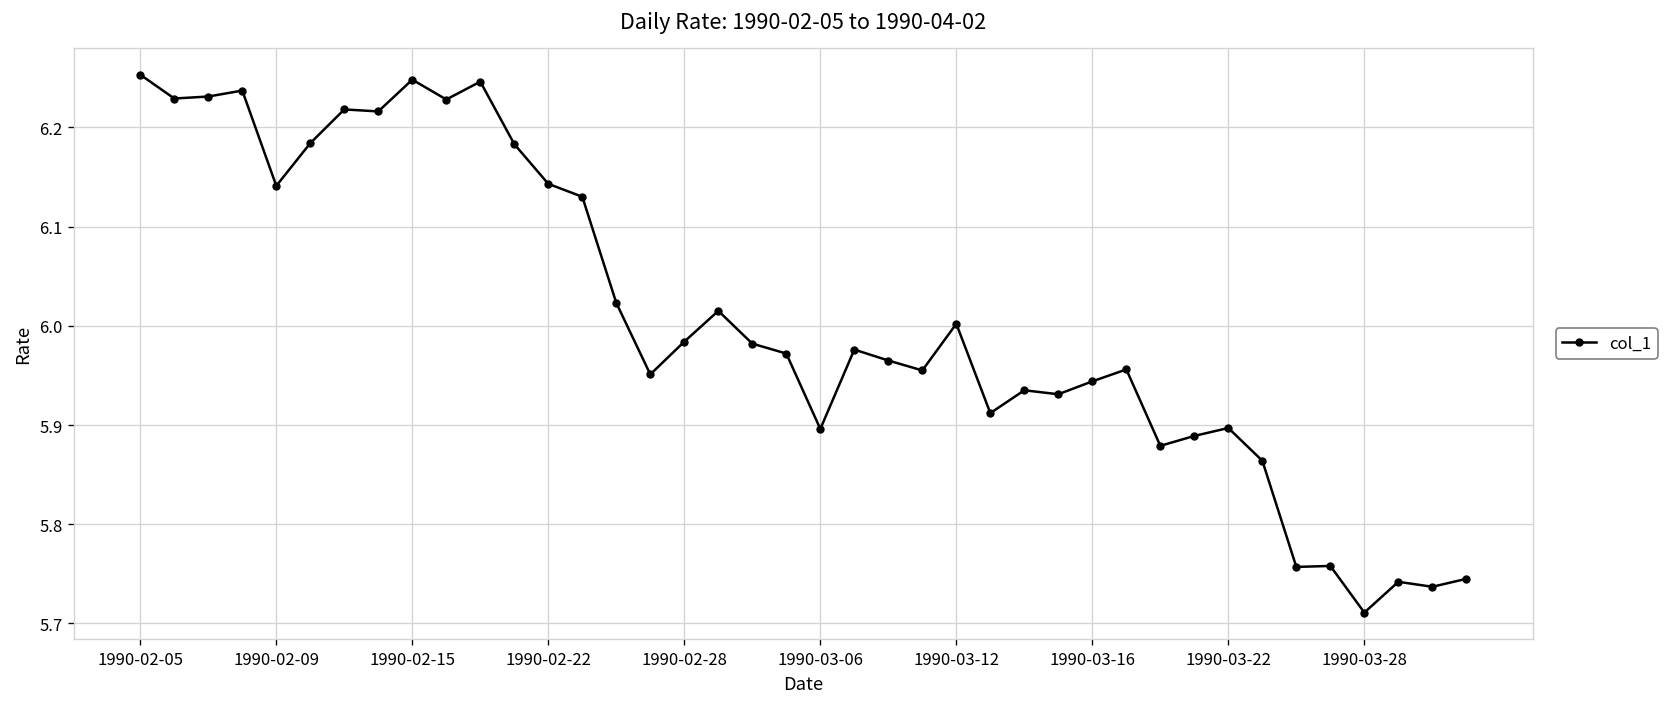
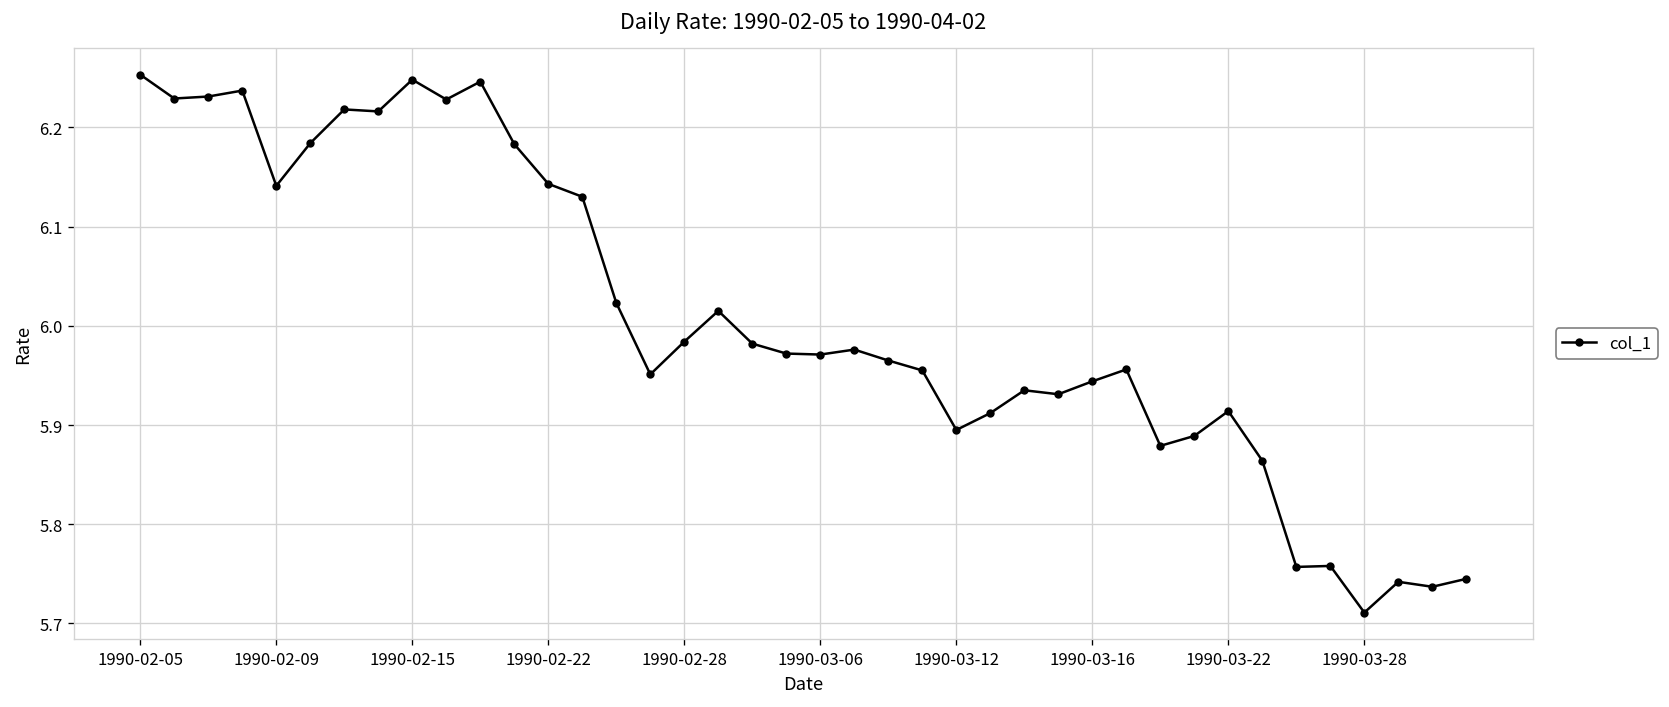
1990-03-06: 5.90 -> 5.97
1990-03-12: 6.00 -> 5.90
1990-03-22: 5.90 -> 5.91
